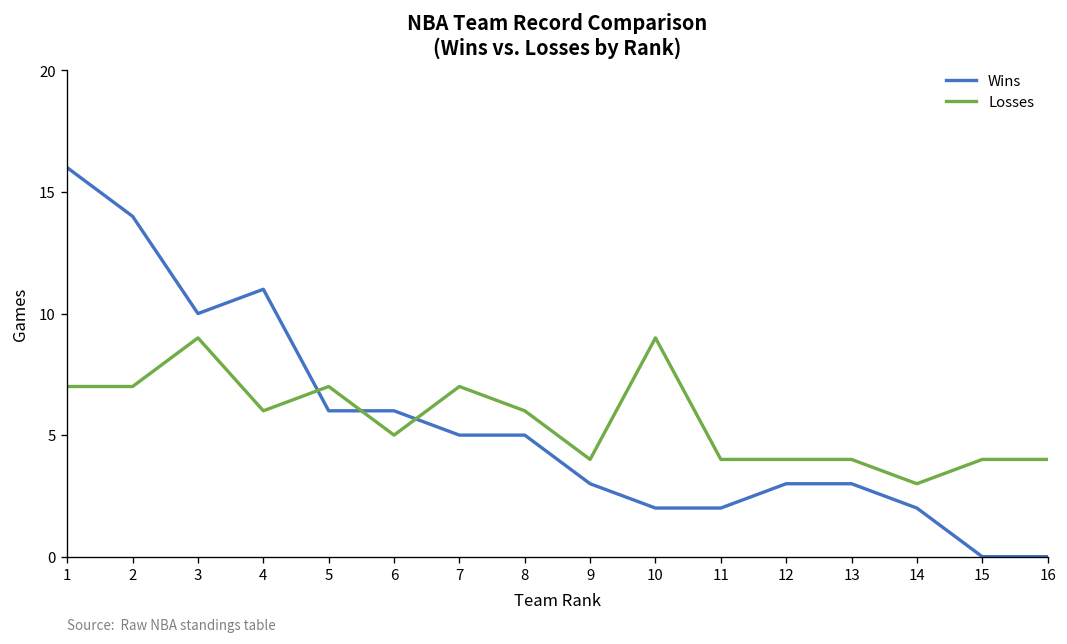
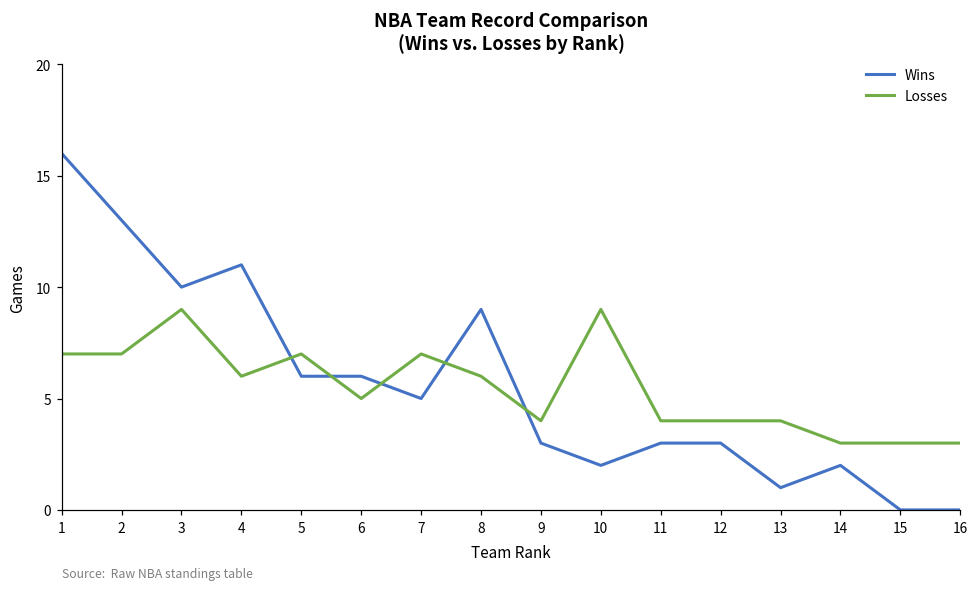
Wins, 2: 14 -> 13
Wins, 8: 5 -> 9
Wins, 11: 2 -> 3
Wins, 13: 3 -> 1
Losses, 15: 4 -> 3
Losses, 16: 4 -> 3
